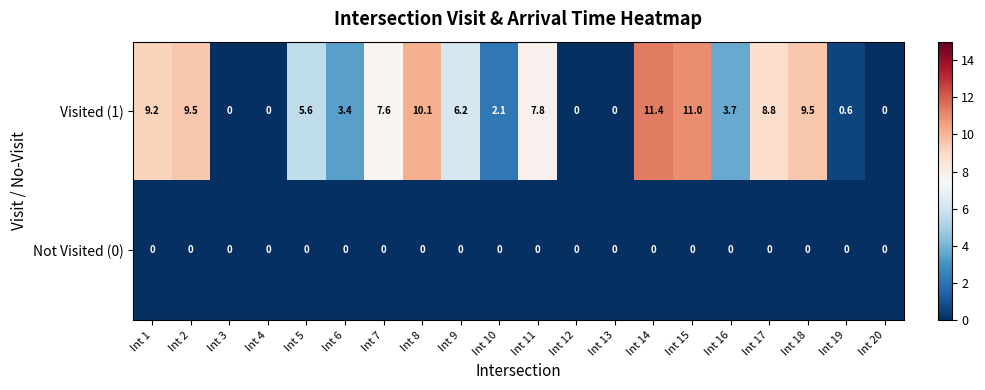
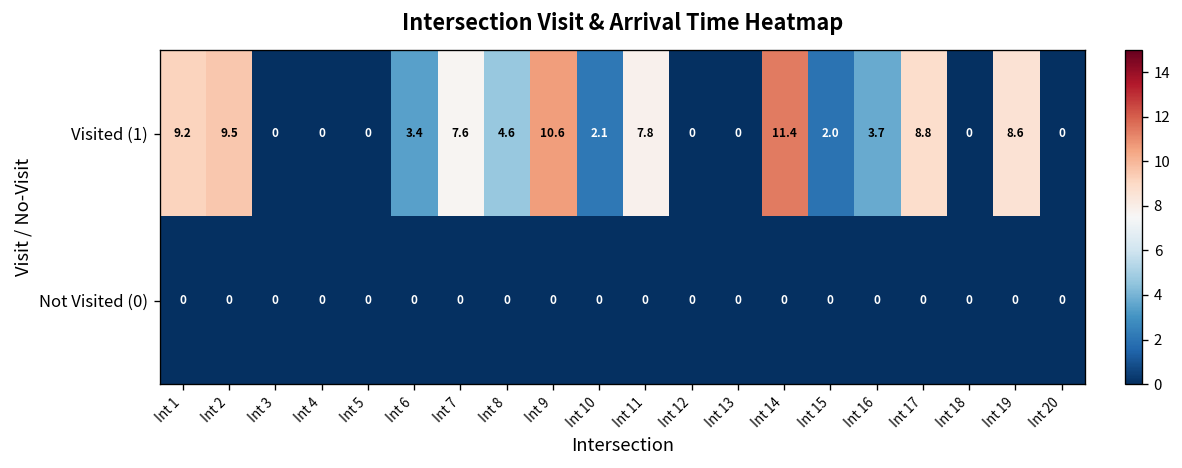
Visited (1), Int 5: 5.6 -> 0
Visited (1), Int 8: 10.1 -> 4.6
Visited (1), Int 9: 6.2 -> 10.6
Visited (1), Int 15: 11.0 -> 2.0
Visited (1), Int 18: 9.5 -> 0
Visited (1), Int 19: 0.6 -> 8.6
